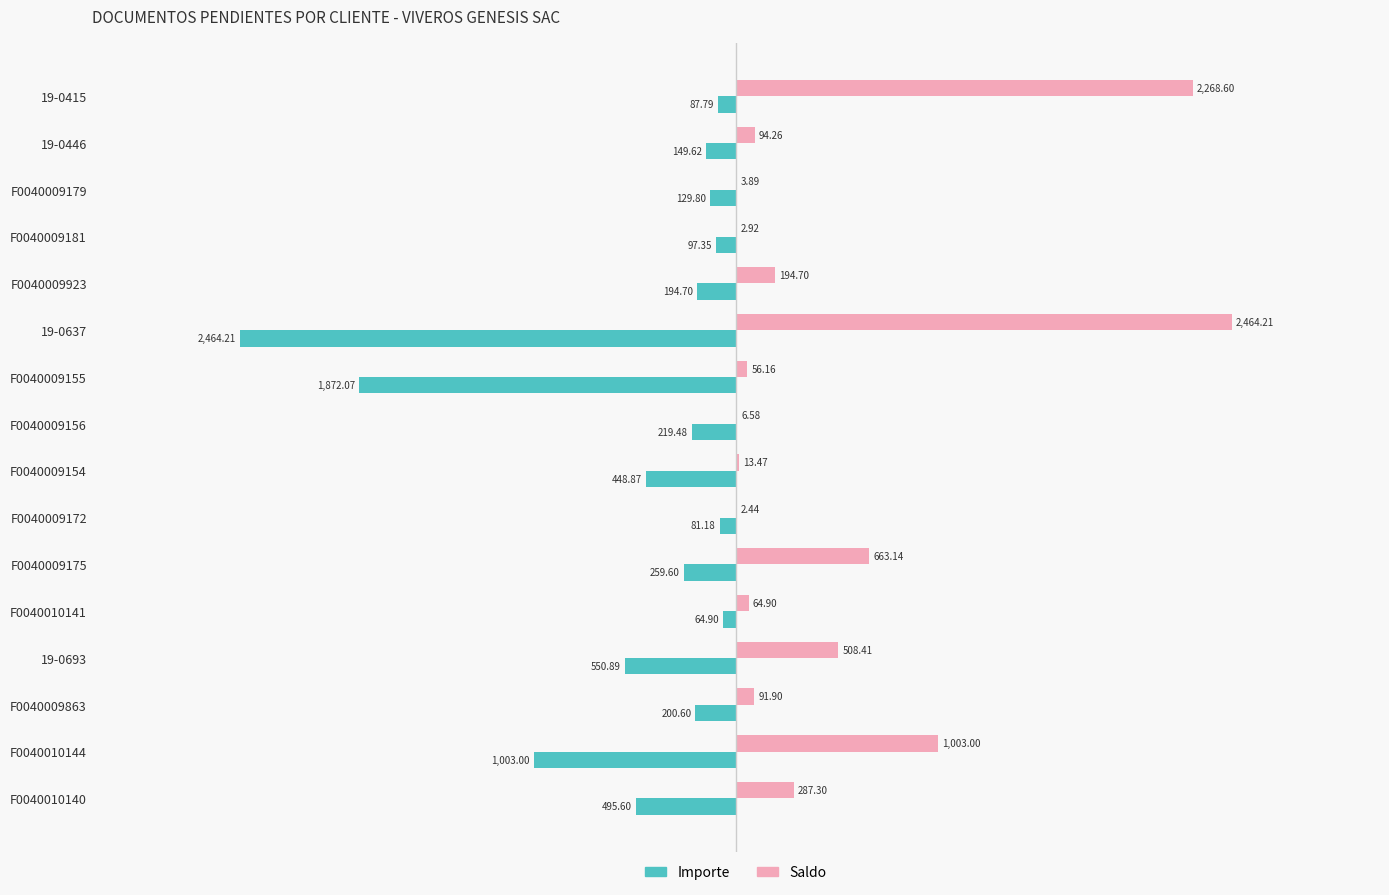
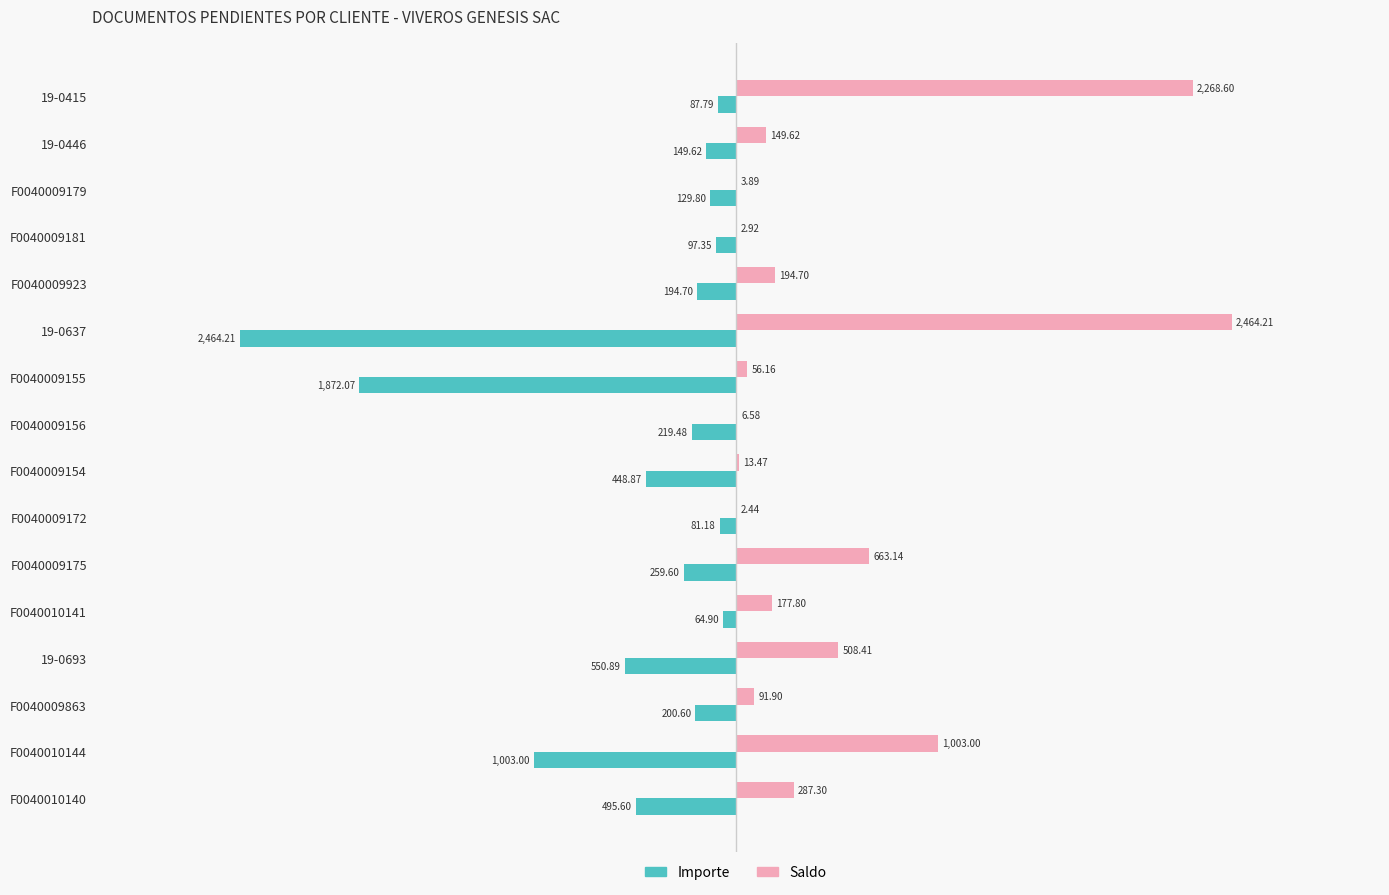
Saldo, 19-0446: 94.26 -> 149.62
Saldo, F0040010141: 64.90 -> 177.80
